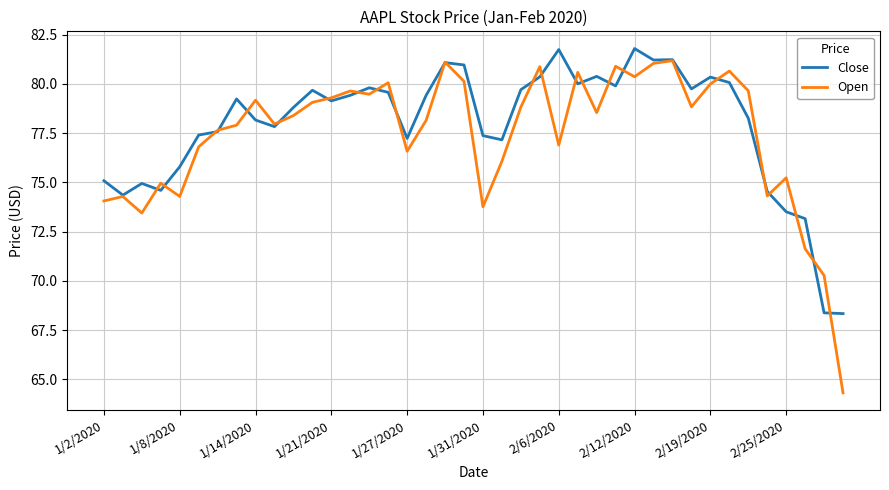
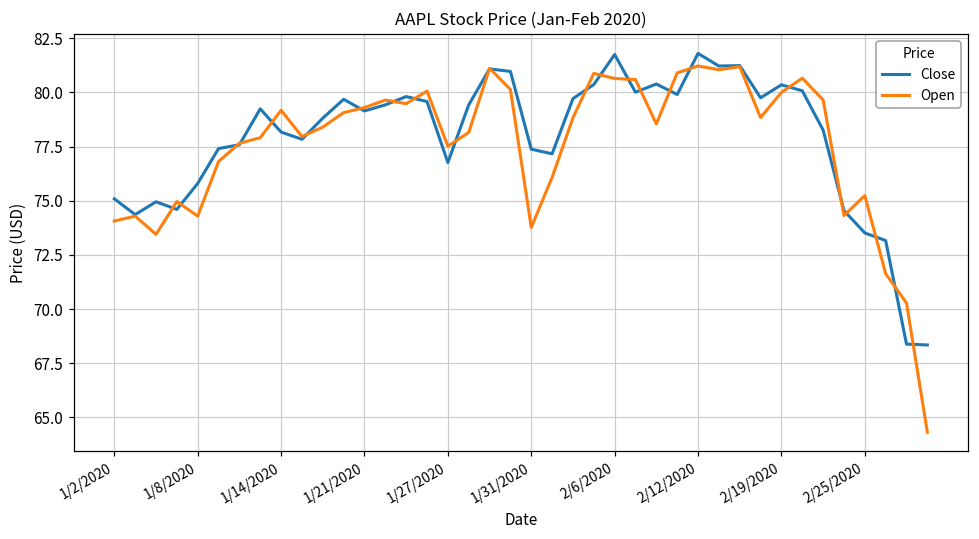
Close, 1/27/2020: 77.2 -> 76.8
Open, 1/27/2020: 76.6 -> 77.5
Open, 2/6/2020: 76.9 -> 80.6
Open, 2/12/2020: 80.4 -> 81.2
